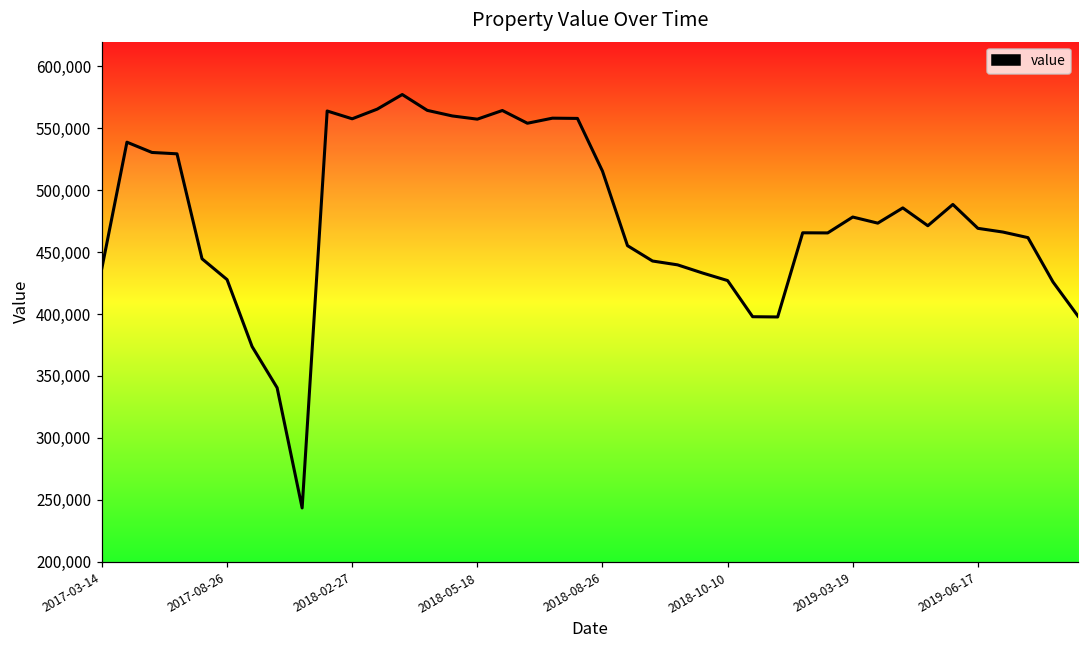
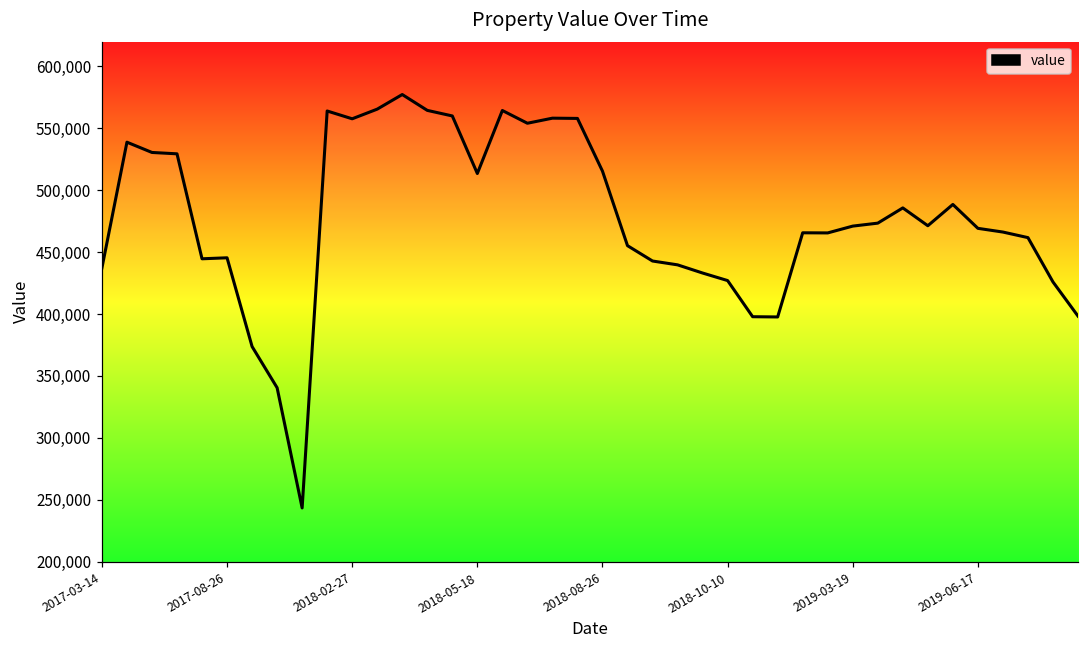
2017-08-26: 428,000 -> 445,000
2018-05-18: 557,000 -> 514,000
2019-03-19: 478,000 -> 471,000
